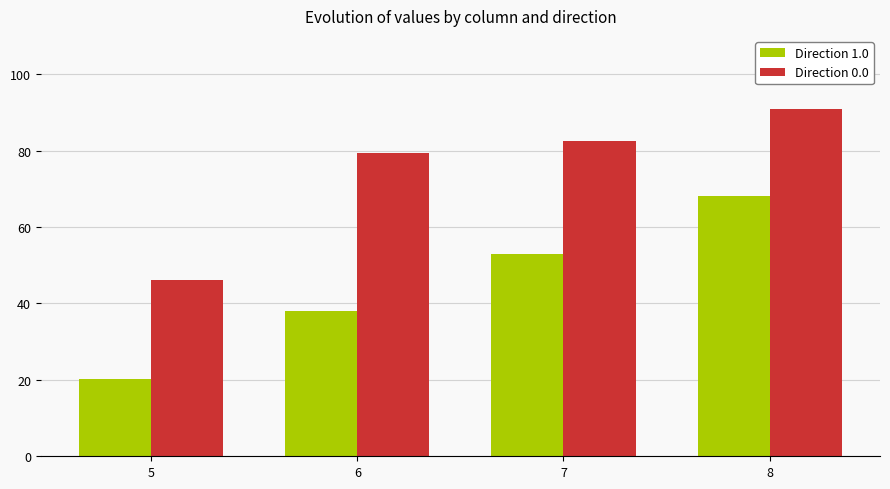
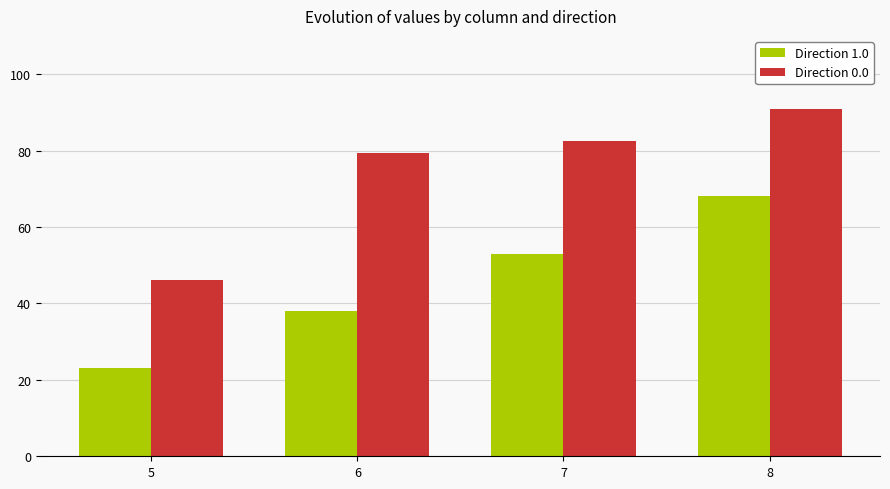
Direction 1.0, 5: 20 -> 23
